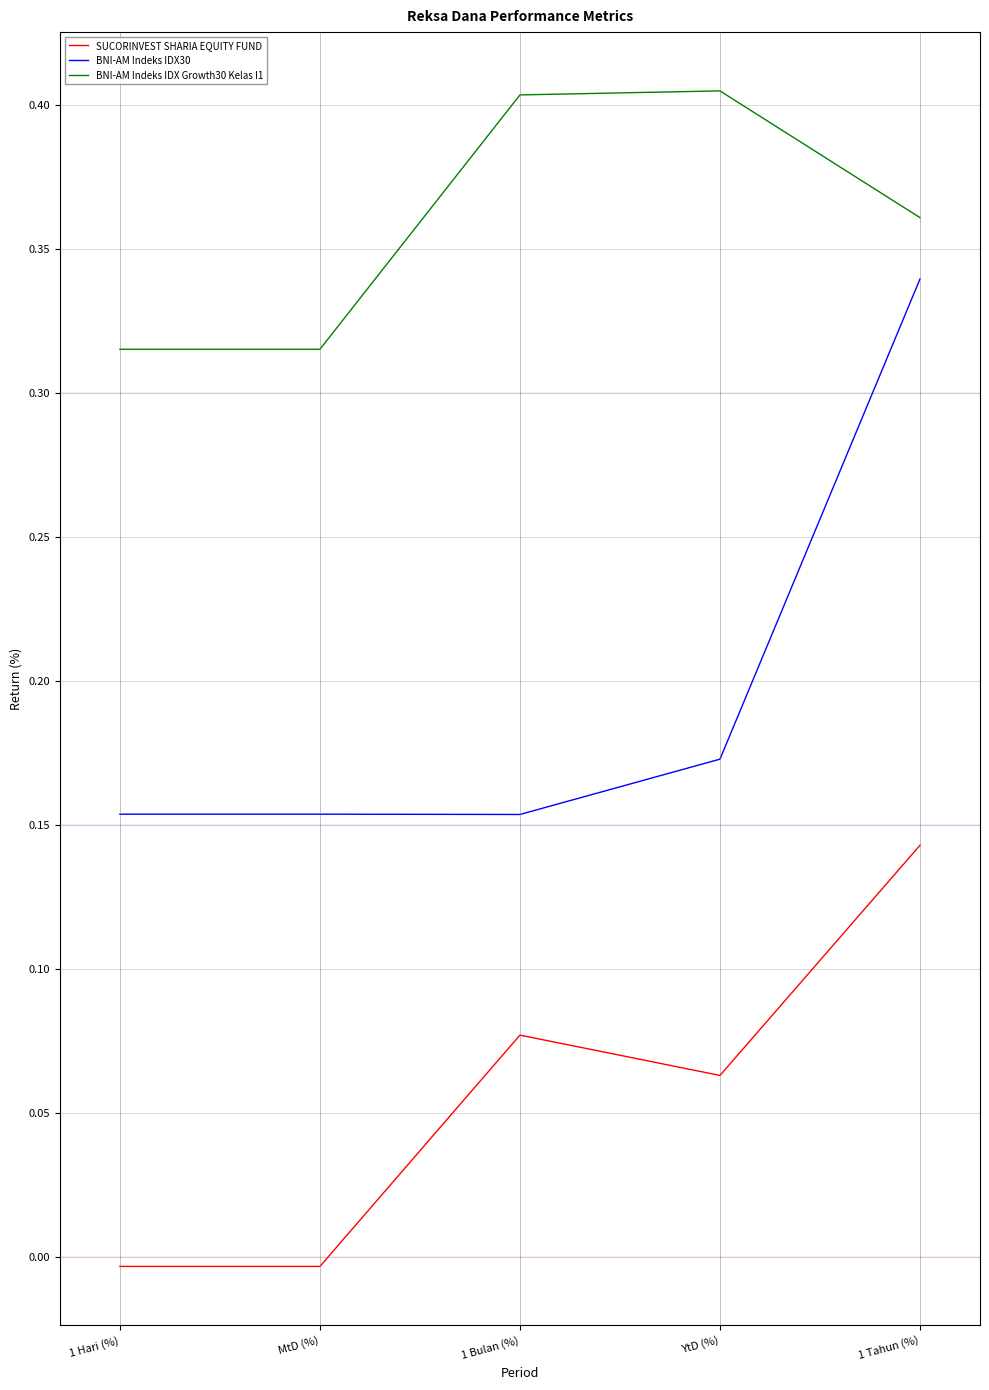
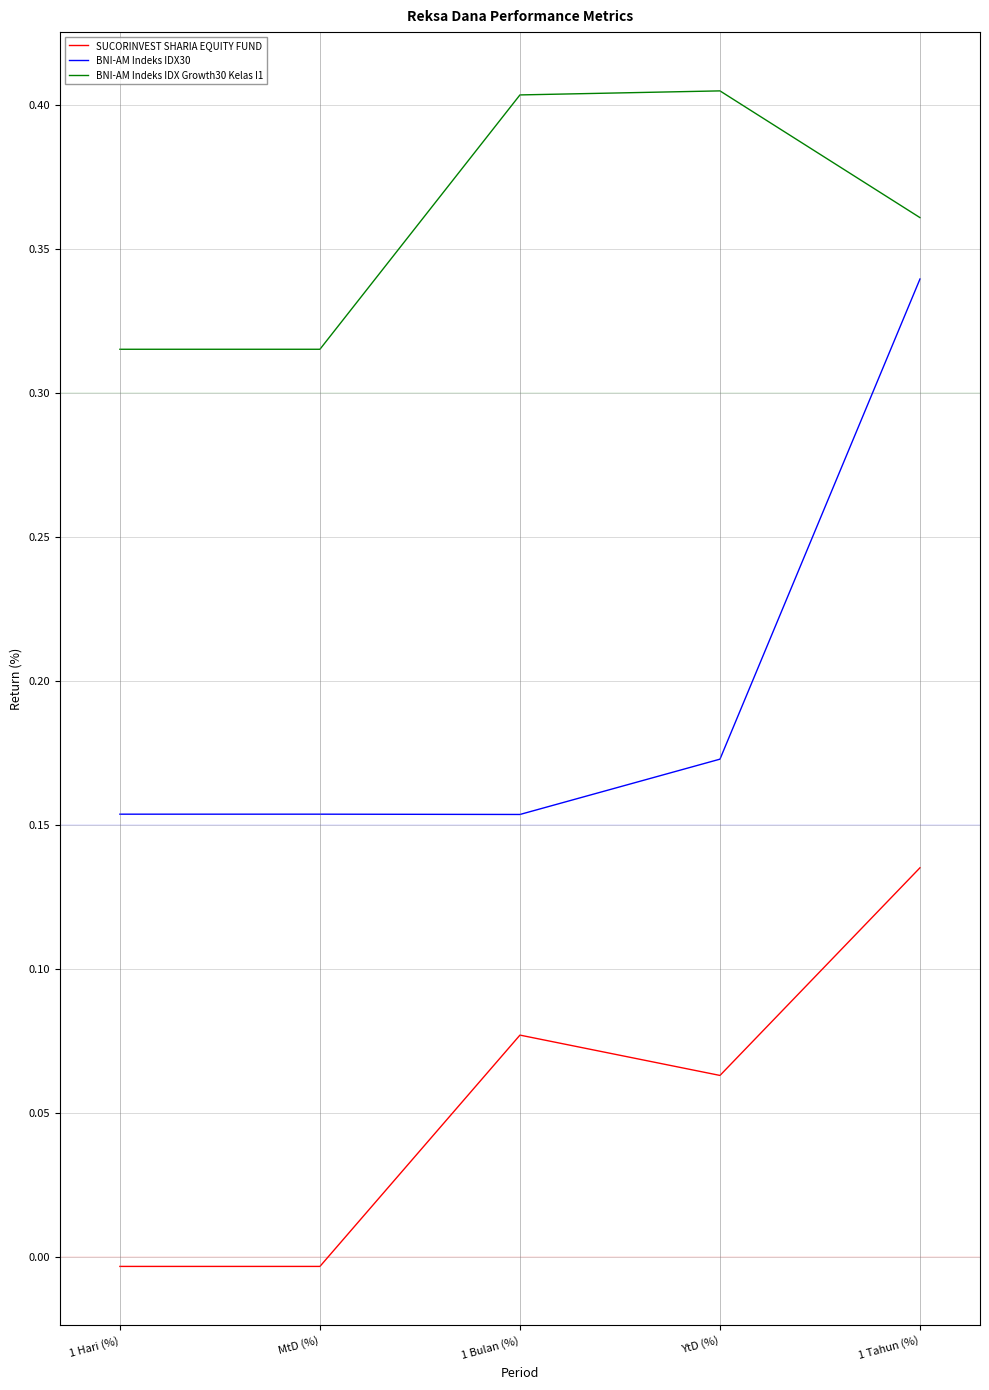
SUCORINVEST SHARIA EQUITY FUND, 1 Tahun (%): 0.143 -> 0.135
